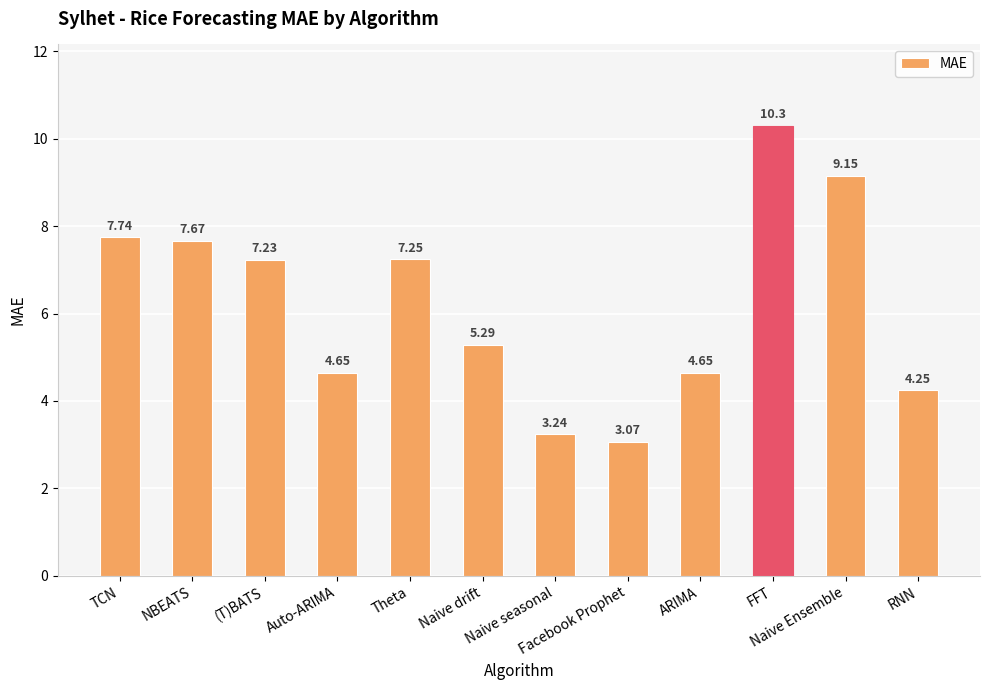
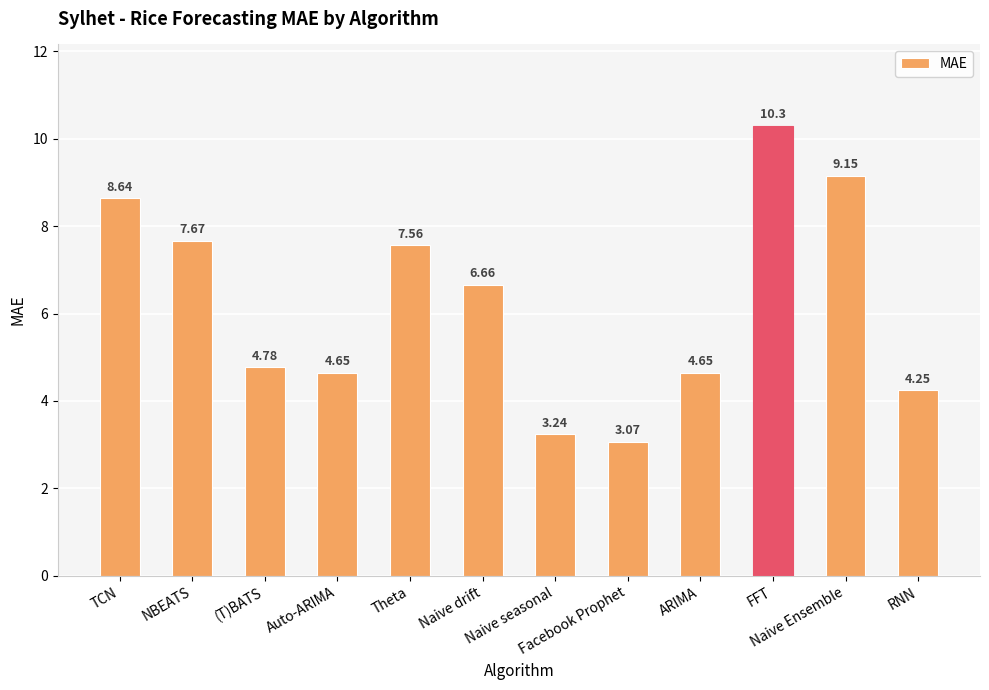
TCN: 7.74 -> 8.64
(T)BATS: 7.23 -> 4.78
Theta: 7.25 -> 7.56
Naive drift: 5.29 -> 6.66
